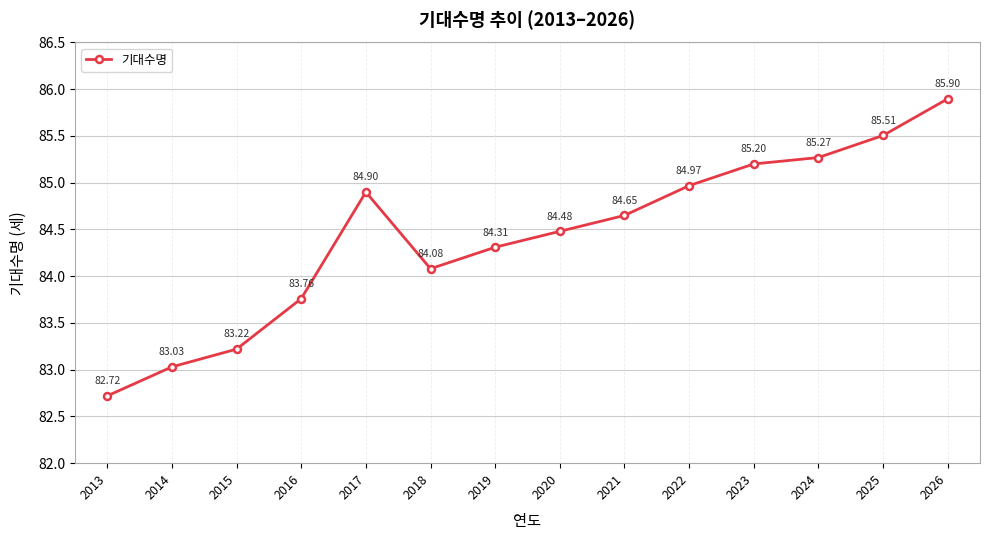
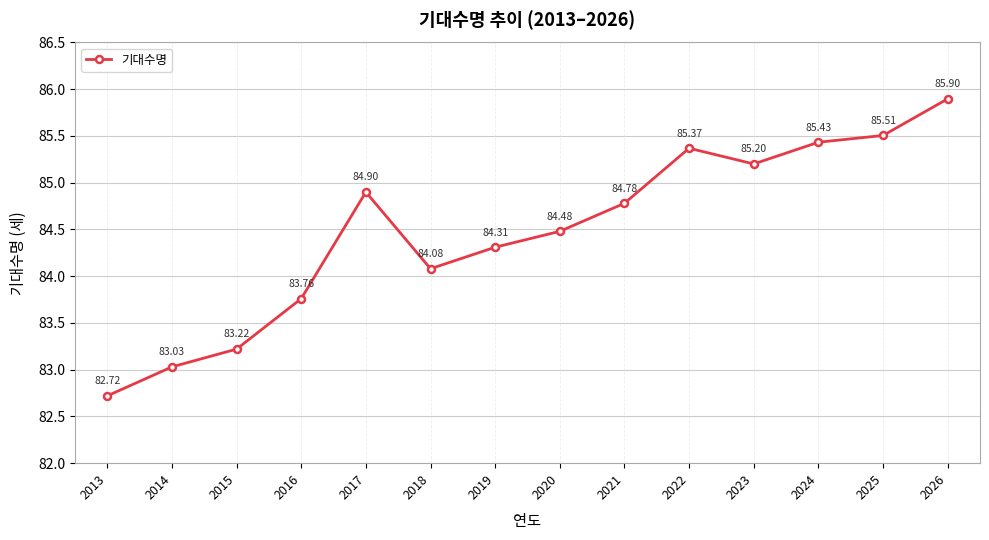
2021: 84.65 -> 84.78
2022: 84.97 -> 85.37
2024: 85.27 -> 85.43
